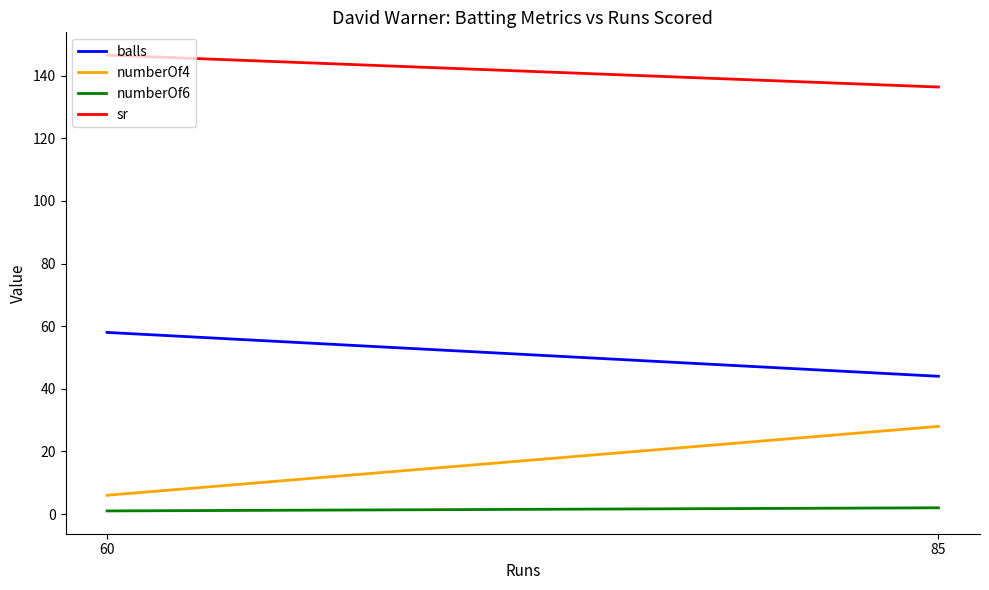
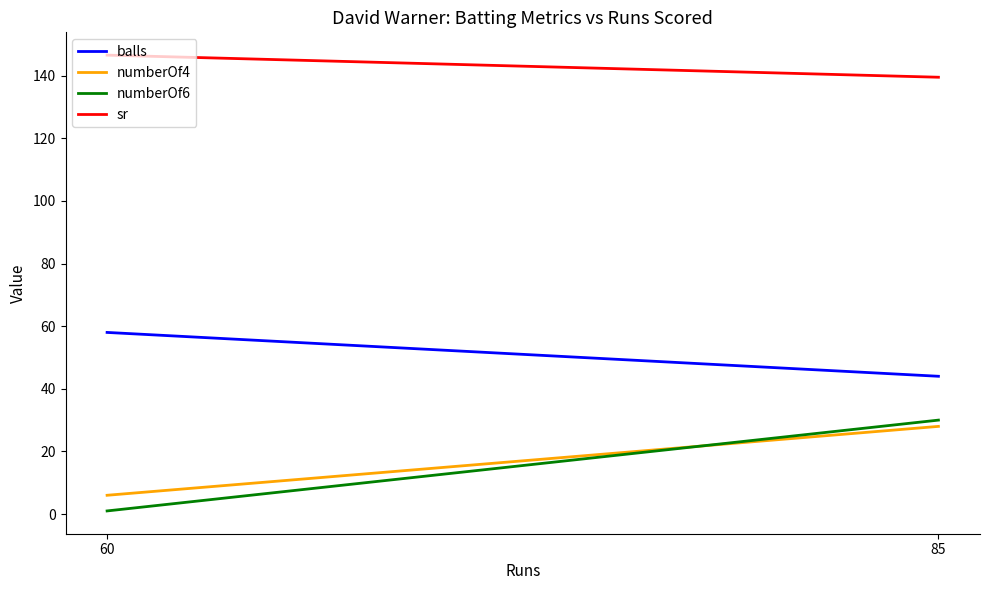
numberOf6, 85: 2 -> 30
sr, 85: 136 -> 139
